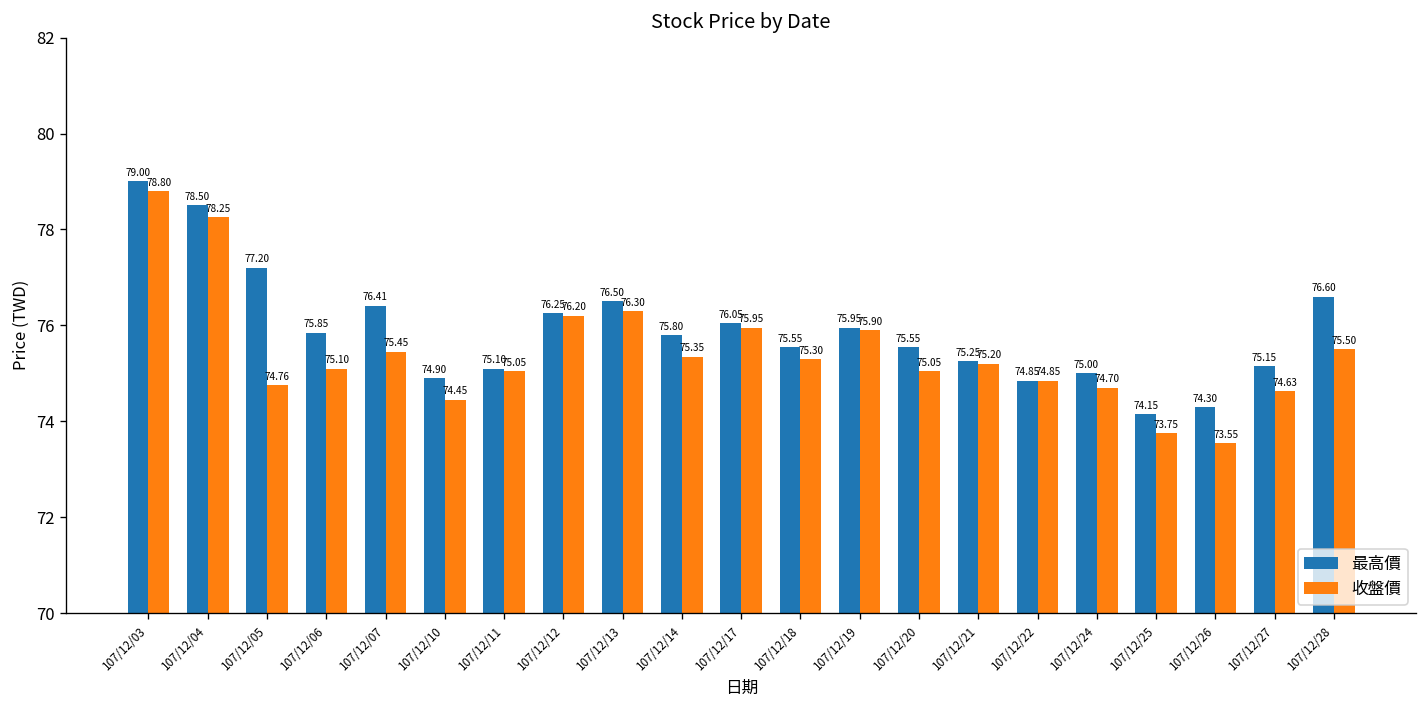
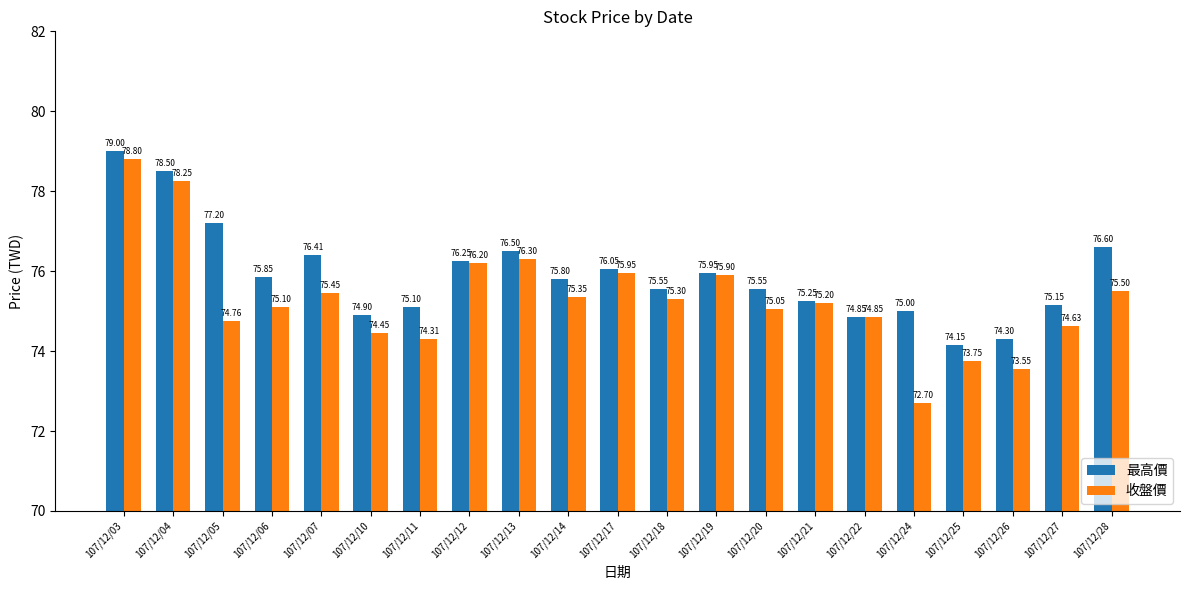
收盤價, 107/12/11: 75.05 -> 74.31
收盤價, 107/12/24: 74.70 -> 72.70
